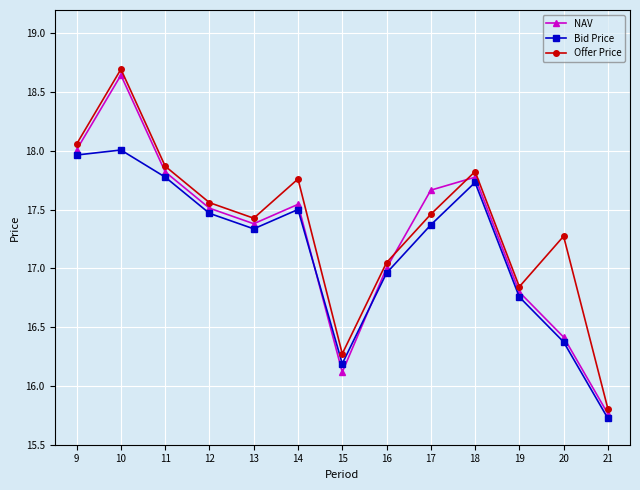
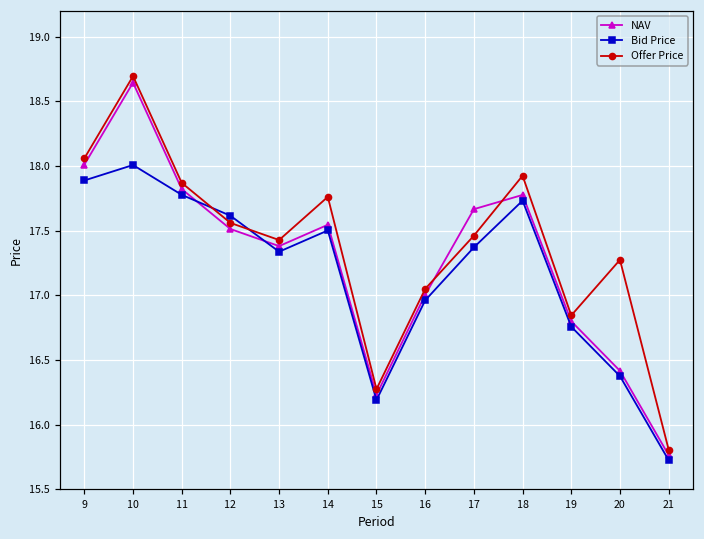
Bid Price, 9: 17.97 -> 17.89
Bid Price, 12: 17.47 -> 17.62
NAV, 15: 16.12 -> 16.23
Offer Price, 18: 17.82 -> 17.93
